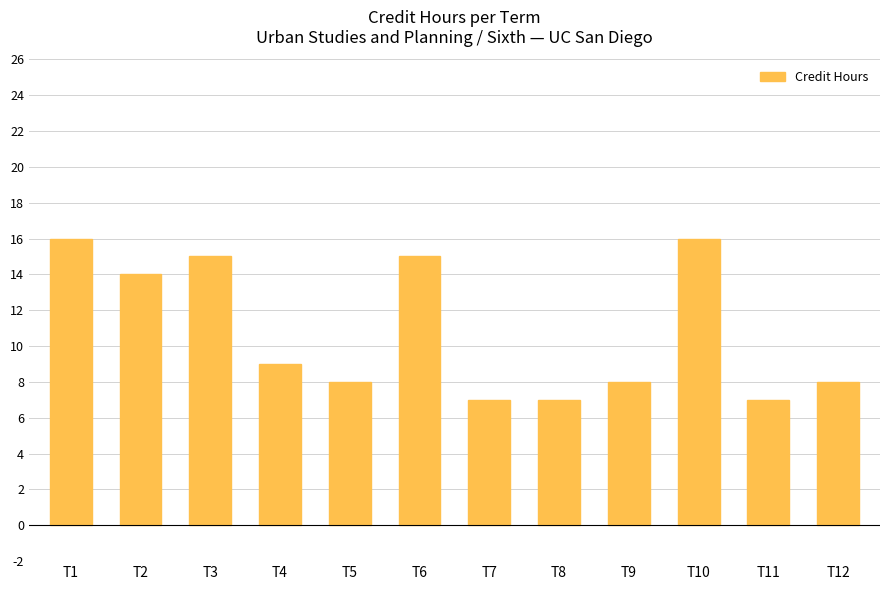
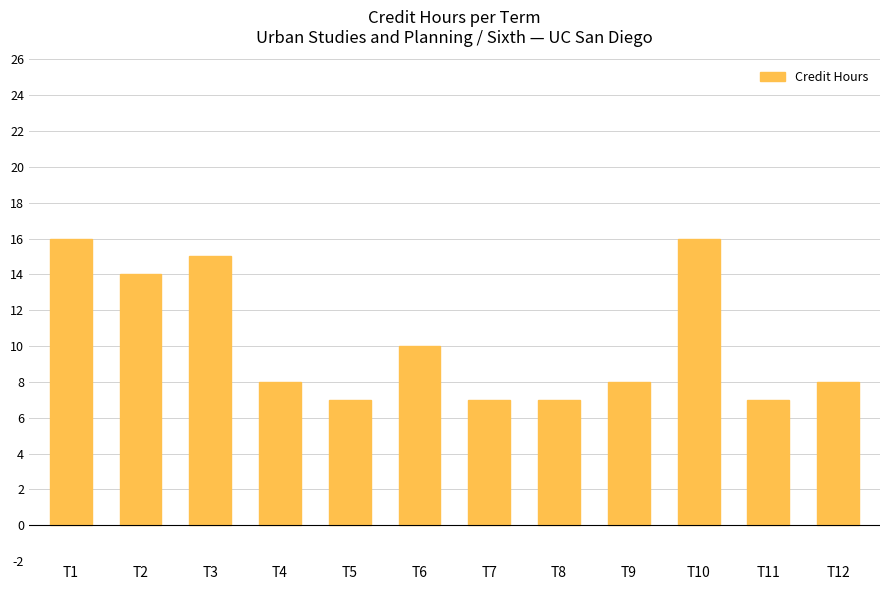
T4: 9 -> 8
T5: 8 -> 7
T6: 15 -> 10
